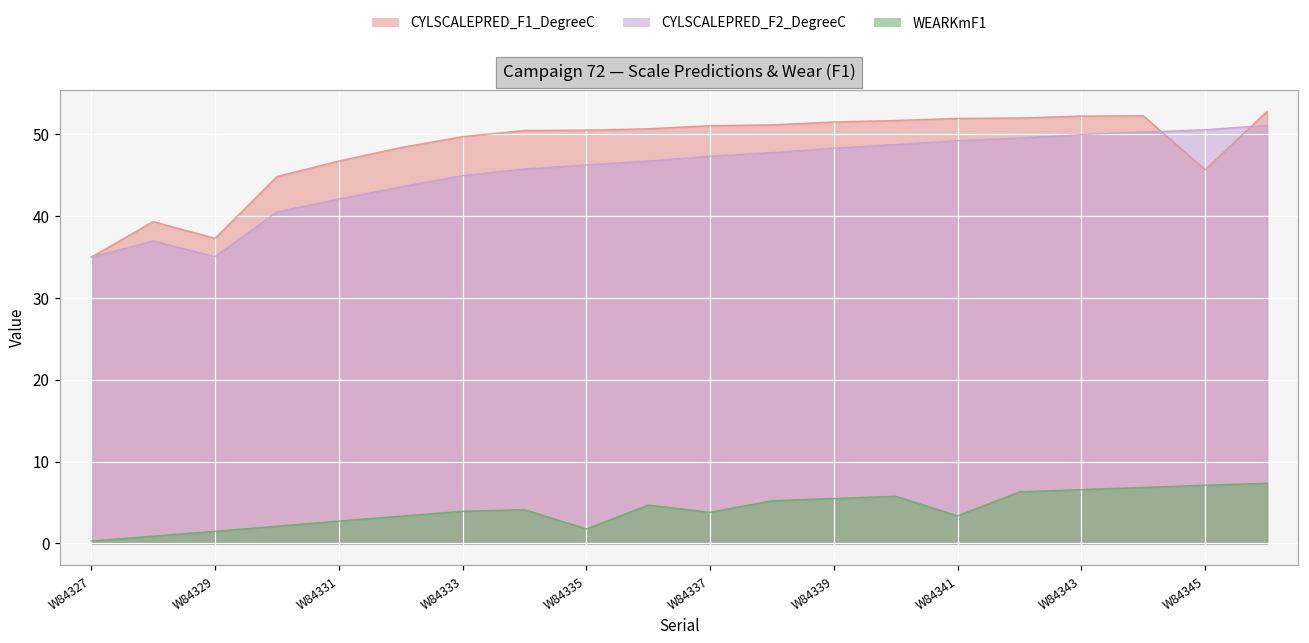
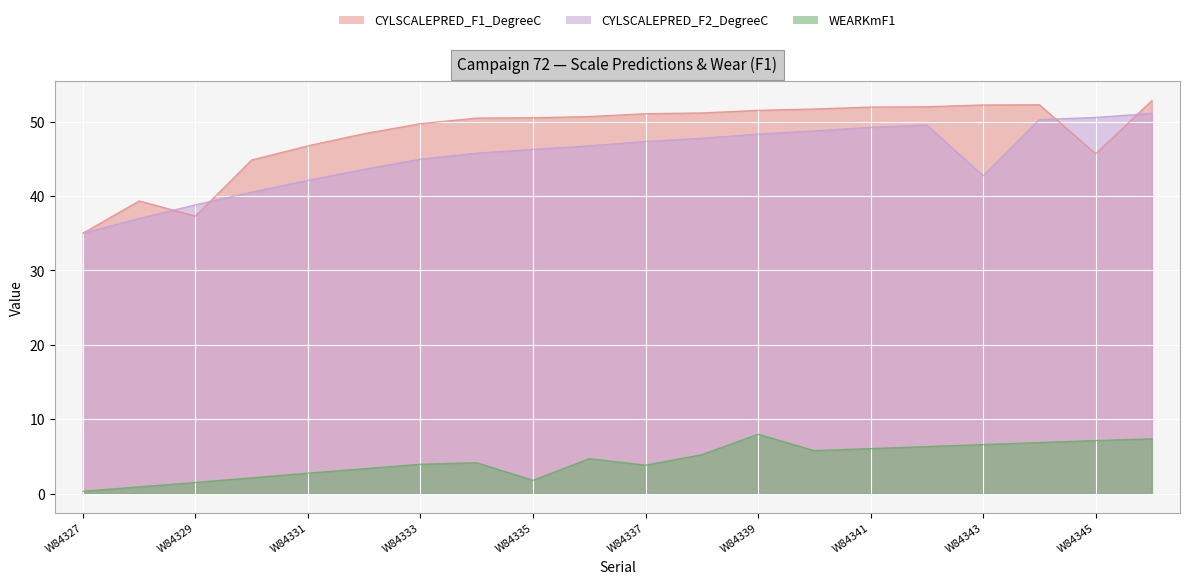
CYLSCALEPRED_F2_DegreeC, W84329: 35 -> 39
WEARKmF1, W84339: 5 -> 8
WEARKmF1, W84341: 3 -> 6
CYLSCALEPRED_F2_DegreeC, W84343: 50 -> 43
